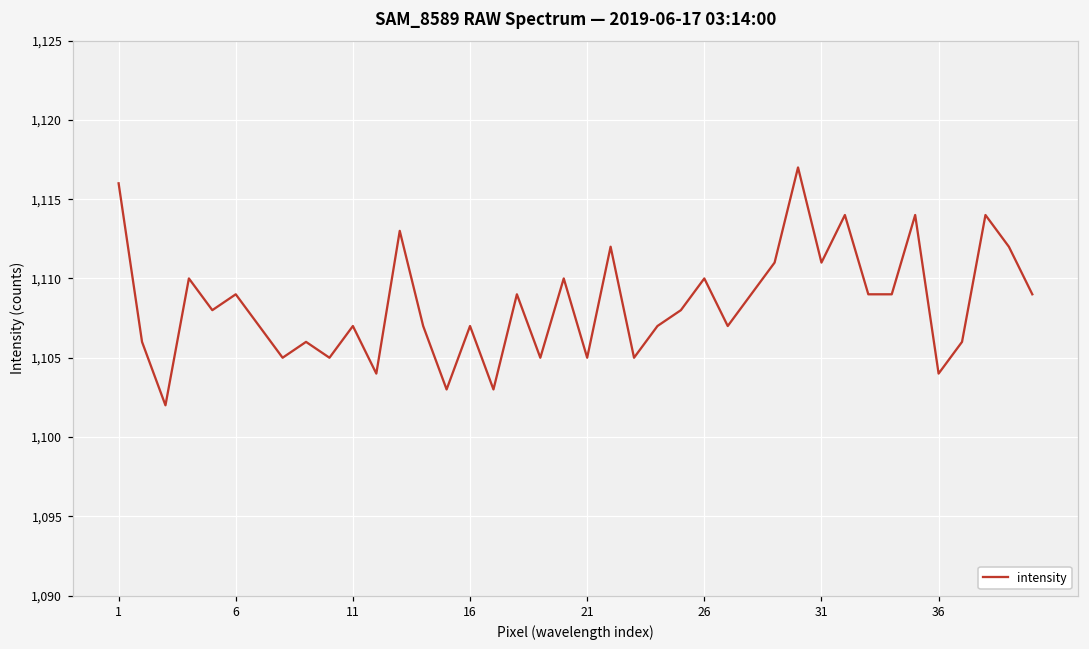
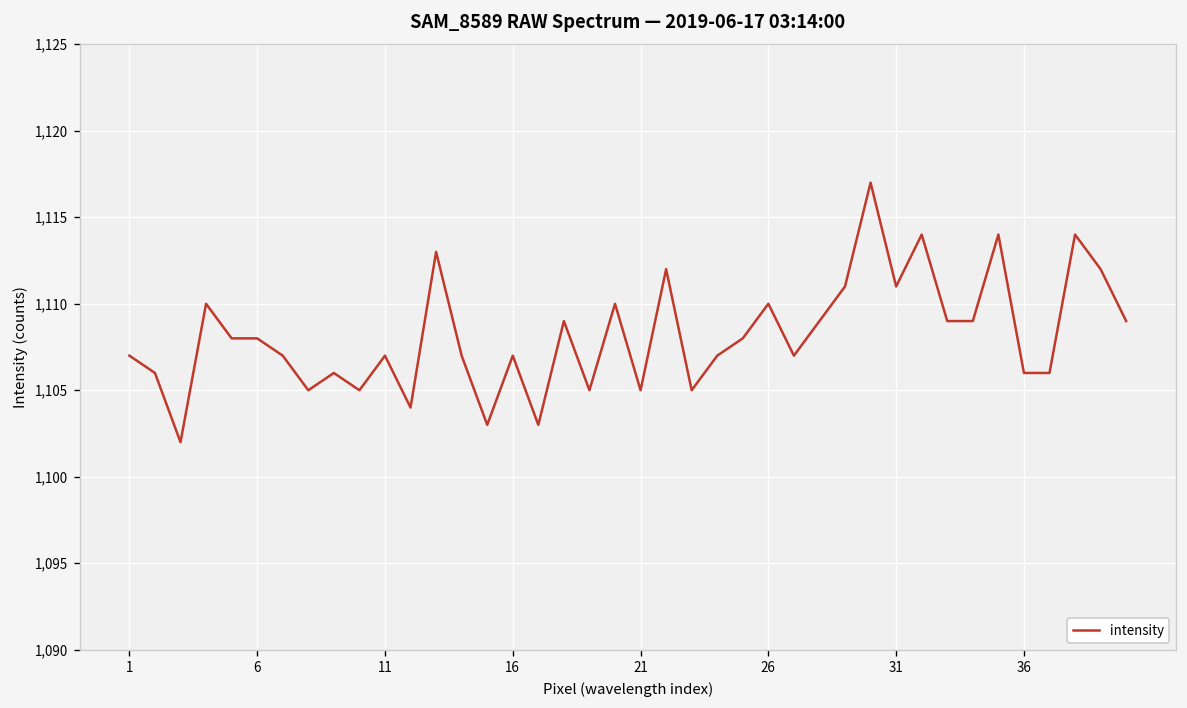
1: 1,116 -> 1,107
6: 1,109 -> 1,108
36: 1,104 -> 1,106
